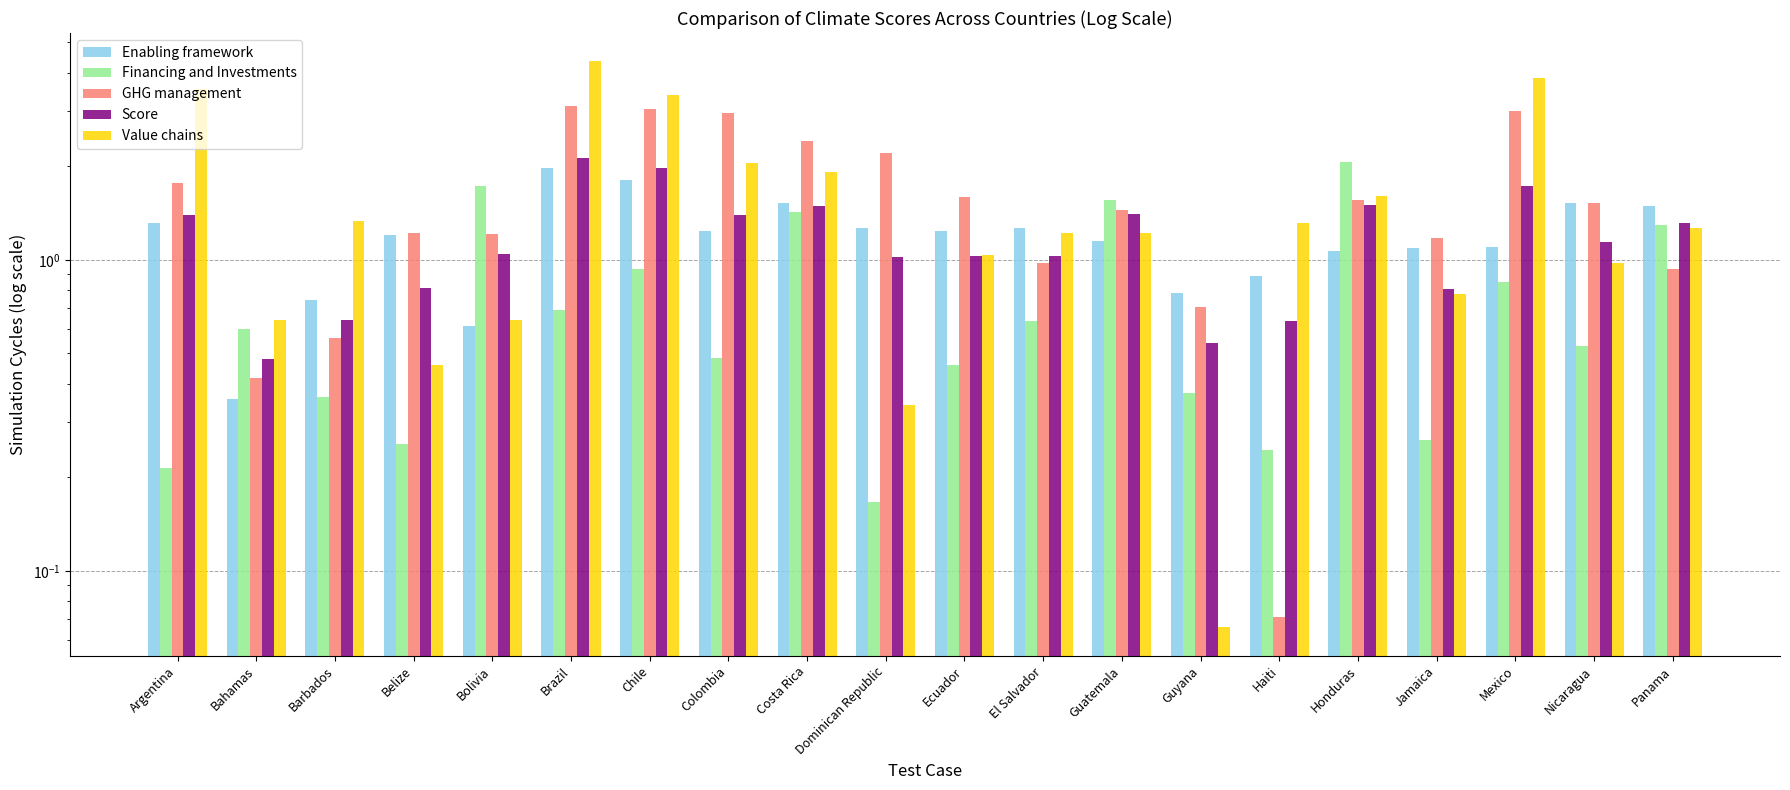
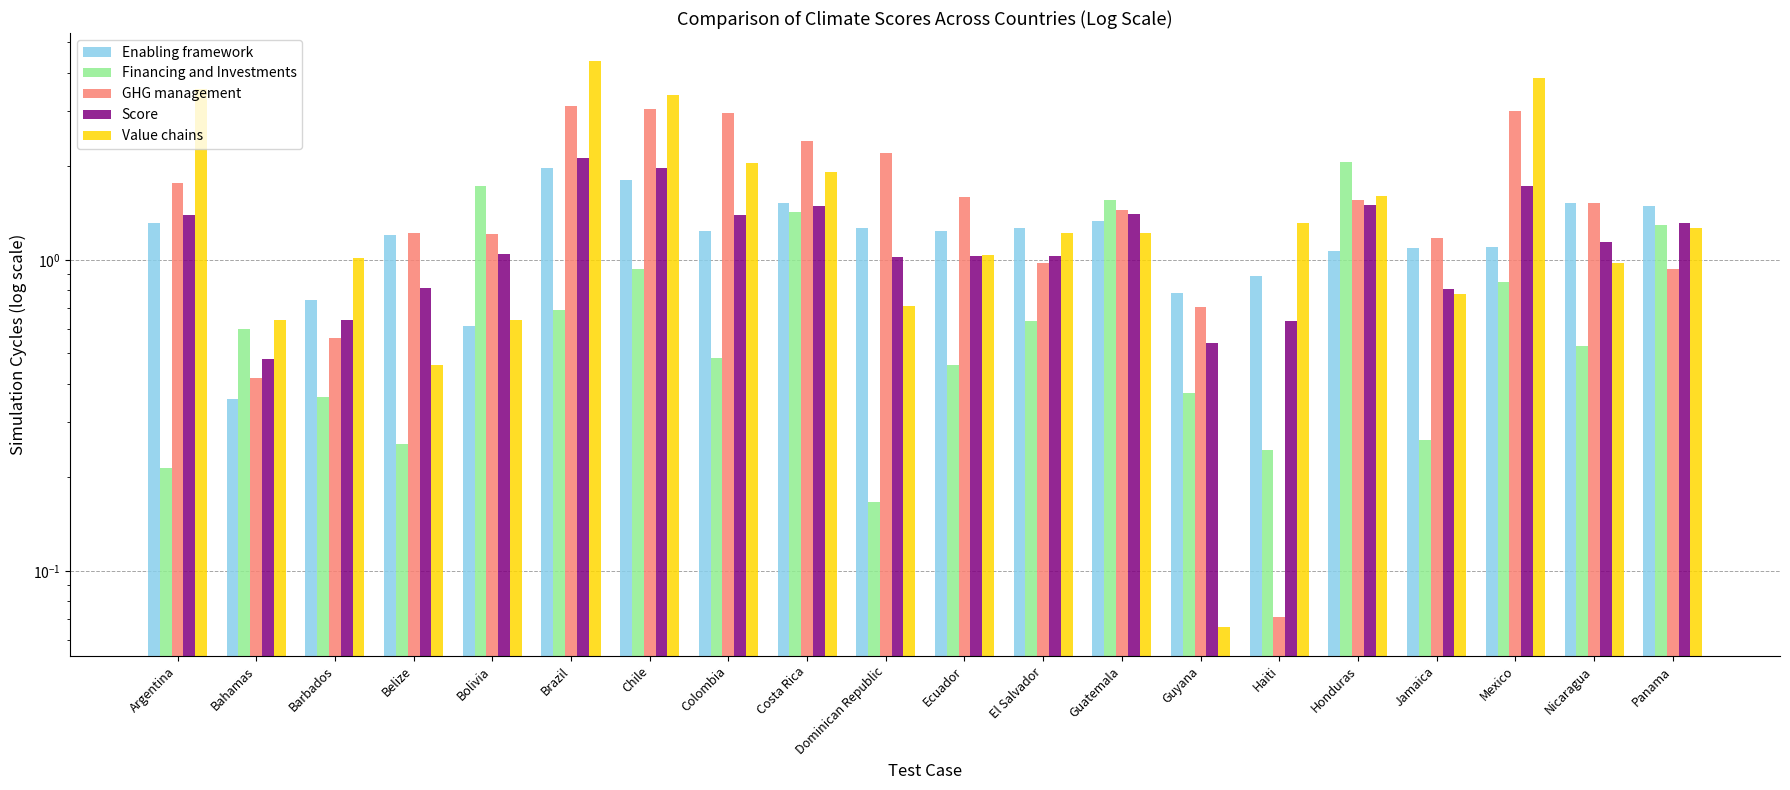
Value chains, Barbados: 1.33 -> 1.02
Value chains, Dominican Republic: 0.34 -> 0.71
Enabling framework, Guatemala: 1.15 -> 1.34
